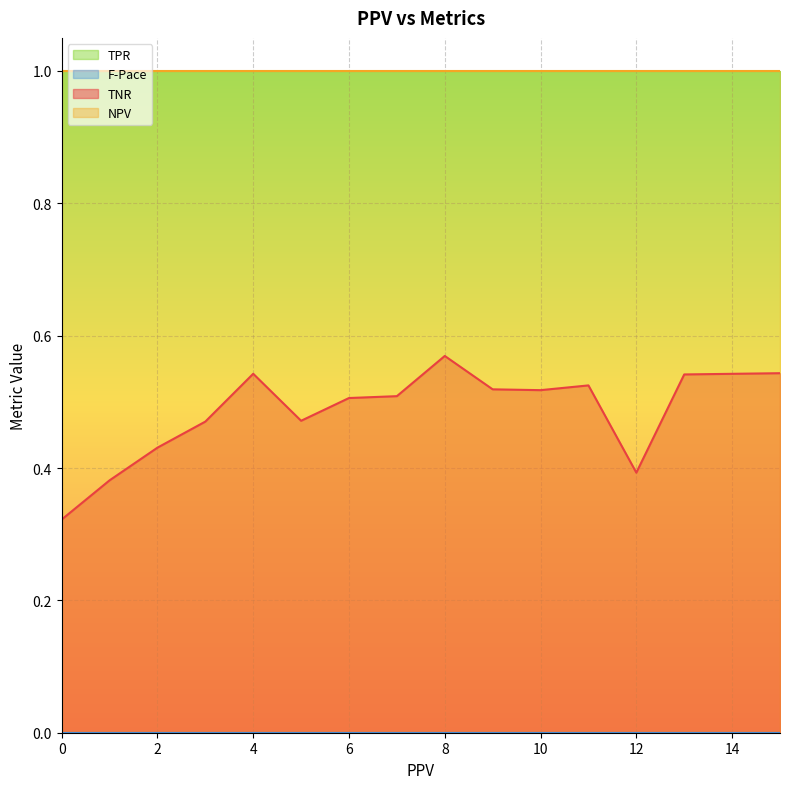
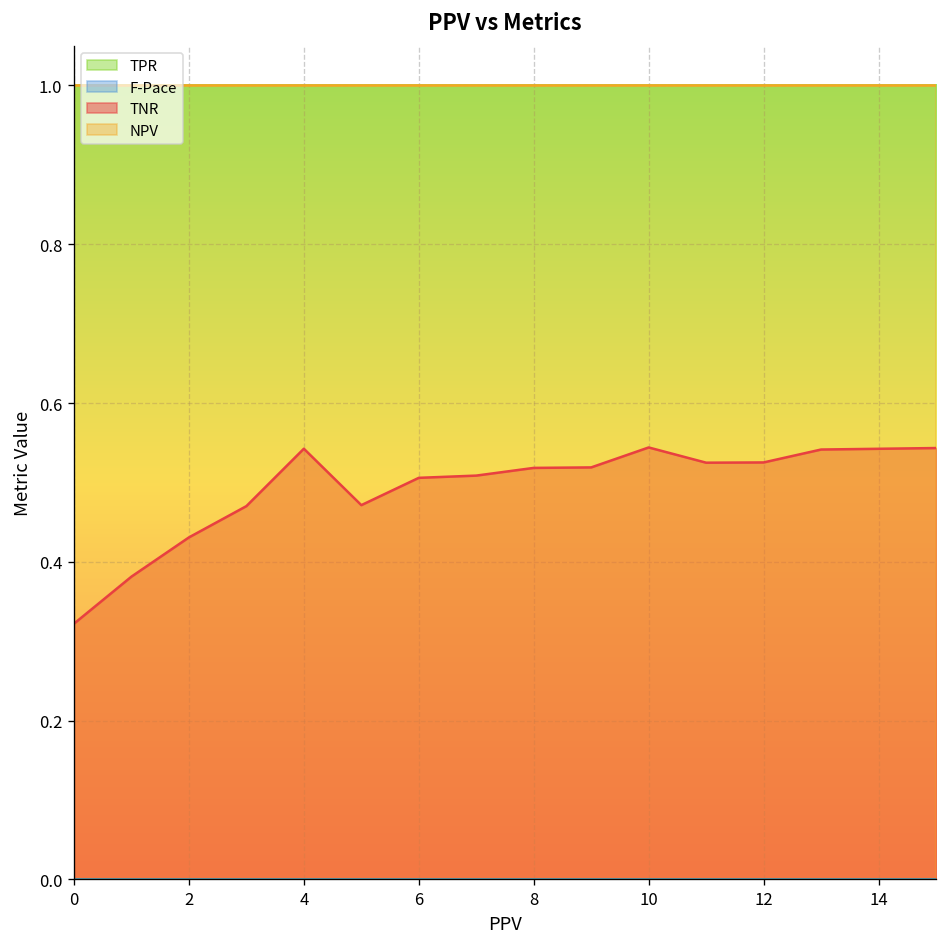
TNR, 8: 0.57 -> 0.52
TNR, 10: 0.52 -> 0.54
TNR, 12: 0.39 -> 0.53
